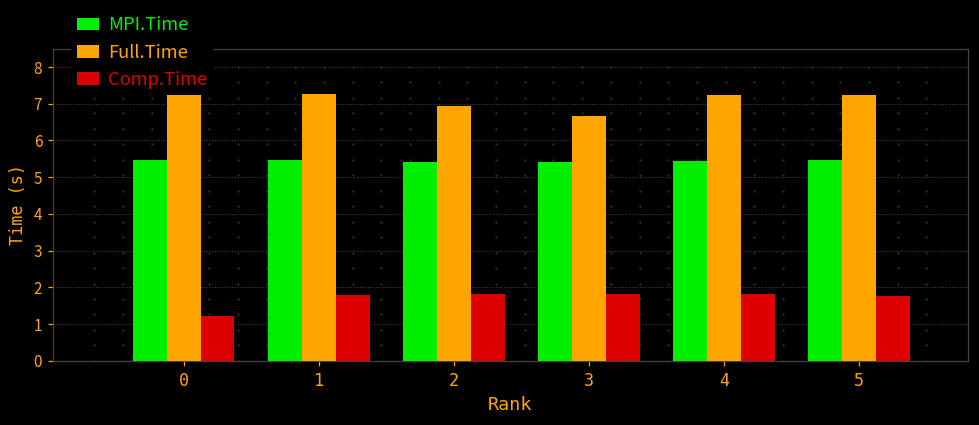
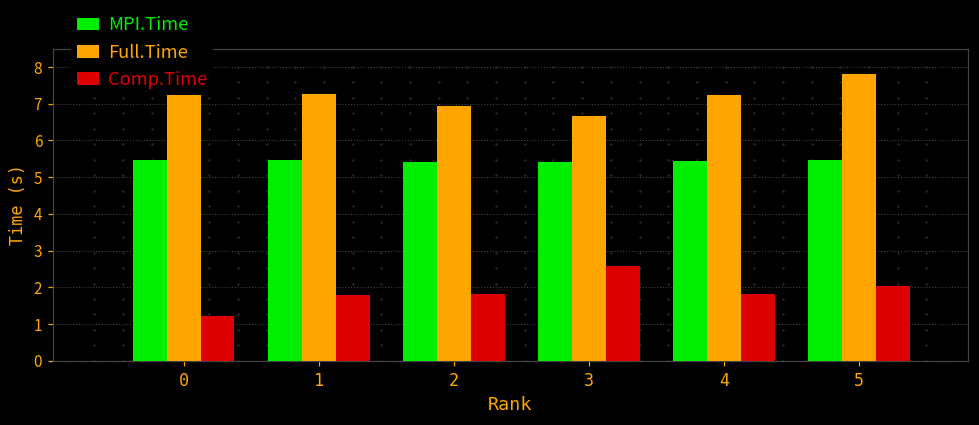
Comp.Time, 3: 1.8 -> 2.6
Full.Time, 5: 7.3 -> 7.8
Comp.Time, 5: 1.8 -> 2.0
